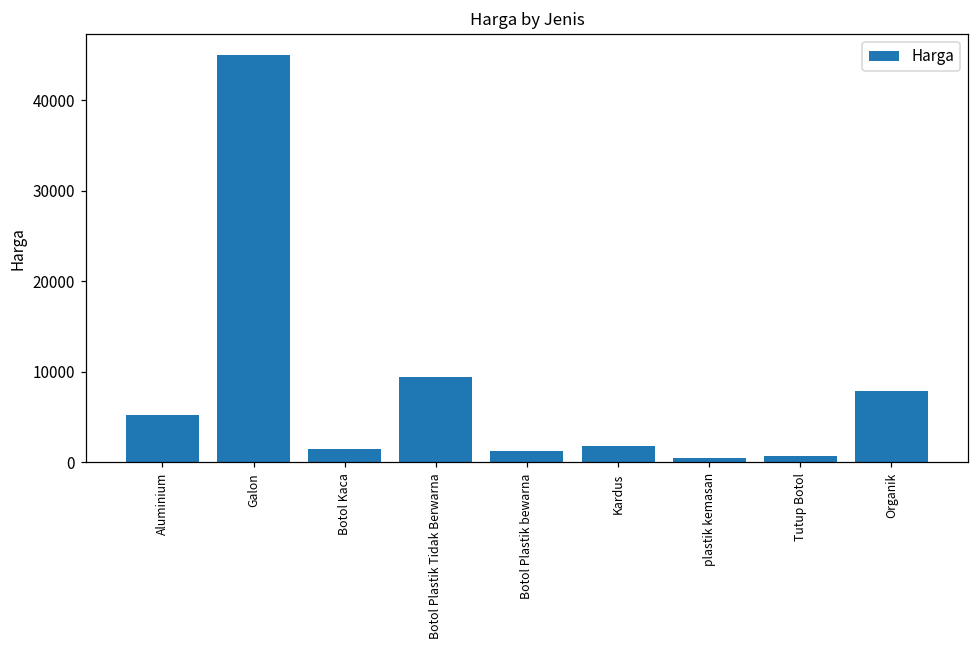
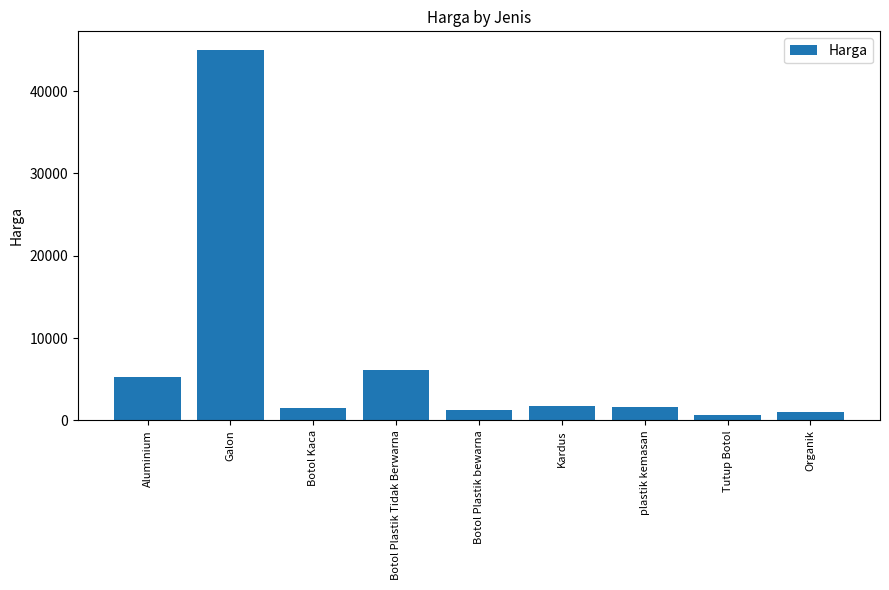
Botol Plastik Tidak Berwarna: 9000 -> 6000
plastik kemasan: 1000 -> 2000
Organik: 8000 -> 1000
